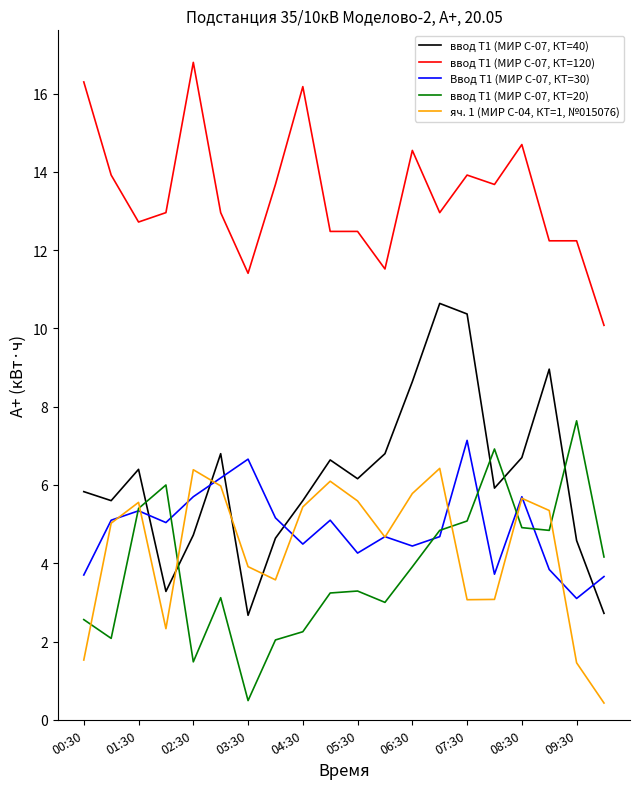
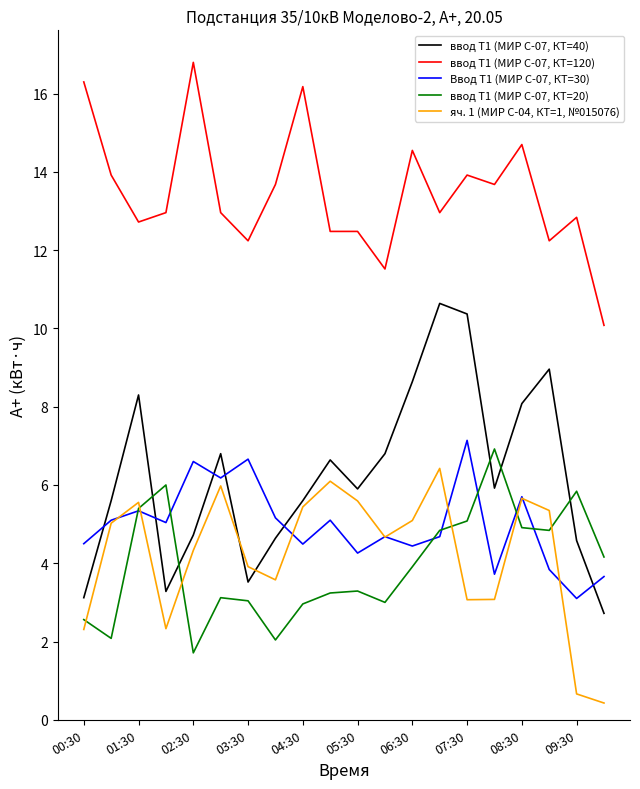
ввод Т1 (МИР С-07, КТ=40), 00:30: 5.8 -> 3.1
Ввод Т1 (МИР С-07, КТ=30), 00:30: 3.7 -> 4.5
яч. 1 (МИР С-04, КТ=1, №015076), 00:30: 1.5 -> 2.3
ввод Т1 (МИР С-07, КТ=40), 01:30: 6.4 -> 8.3
Ввод Т1 (МИР С-07, КТ=30), 02:30: 5.7 -> 6.6
ввод Т1 (МИР С-07, КТ=20), 02:30: 1.5 -> 1.7
яч. 1 (МИР С-04, КТ=1, №015076), 02:30: 6.4 -> 4.3
ввод Т1 (МИР С-07, КТ=40), 03:30: 2.7 -> 3.5
ввод Т1 (МИР С-07, КТ=120), 03:30: 11.4 -> 12.2
ввод Т1 (МИР С-07, КТ=20), 03:30: 0.5 -> 3.0
ввод Т1 (МИР С-07, КТ=20), 04:30: 2.3 -> 3.0
ввод Т1 (МИР С-07, КТ=40), 05:30: 6.2 -> 5.9
яч. 1 (МИР С-04, КТ=1, №015076), 06:30: 5.8 -> 5.1
ввод Т1 (МИР С-07, КТ=40), 08:30: 6.7 -> 8.1
ввод Т1 (МИР С-07, КТ=120), 09:30: 12.2 -> 12.8
ввод Т1 (МИР С-07, КТ=20), 09:30: 7.6 -> 5.8
яч. 1 (МИР С-04, КТ=1, №015076), 09:30: 1.5 -> 0.7
